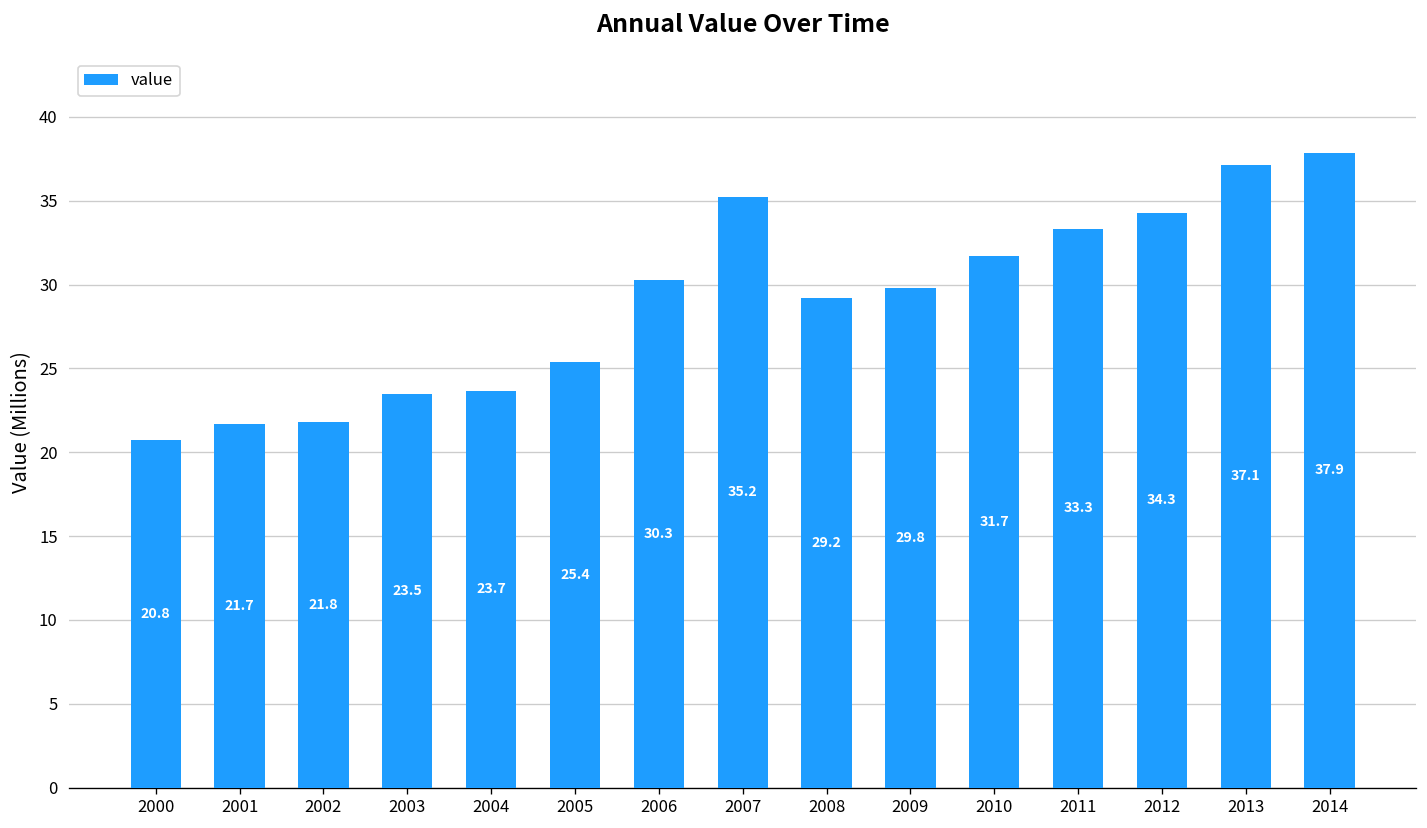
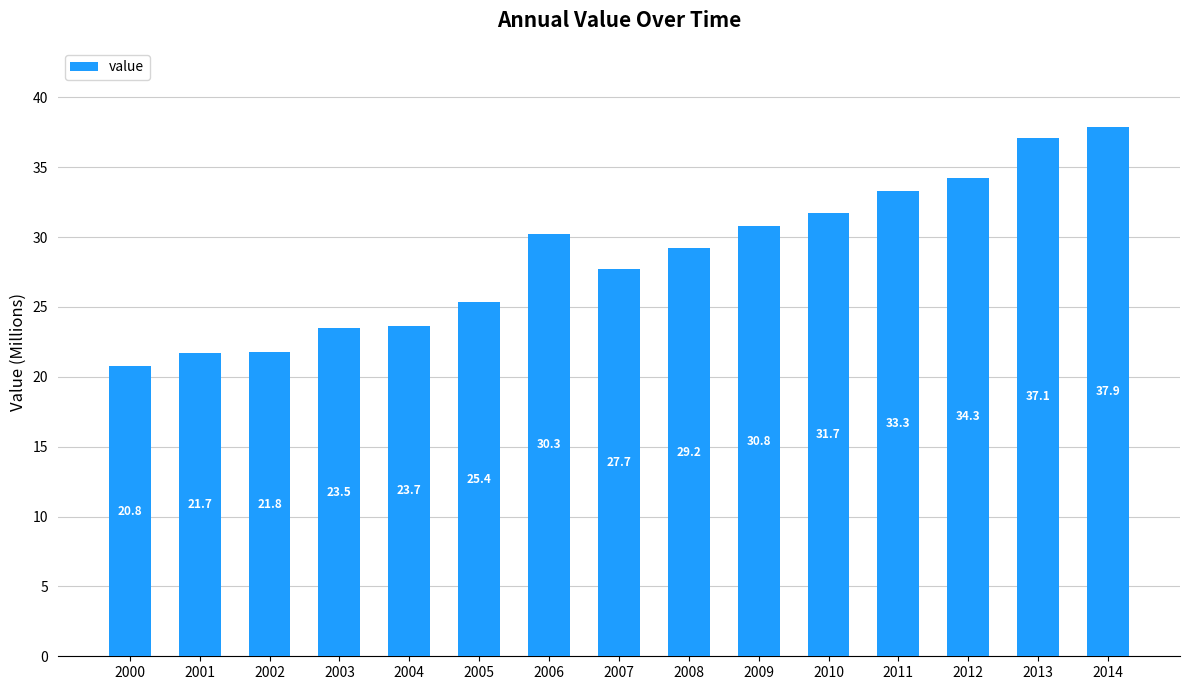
2007: 35.2 -> 27.7
2009: 29.8 -> 30.8
